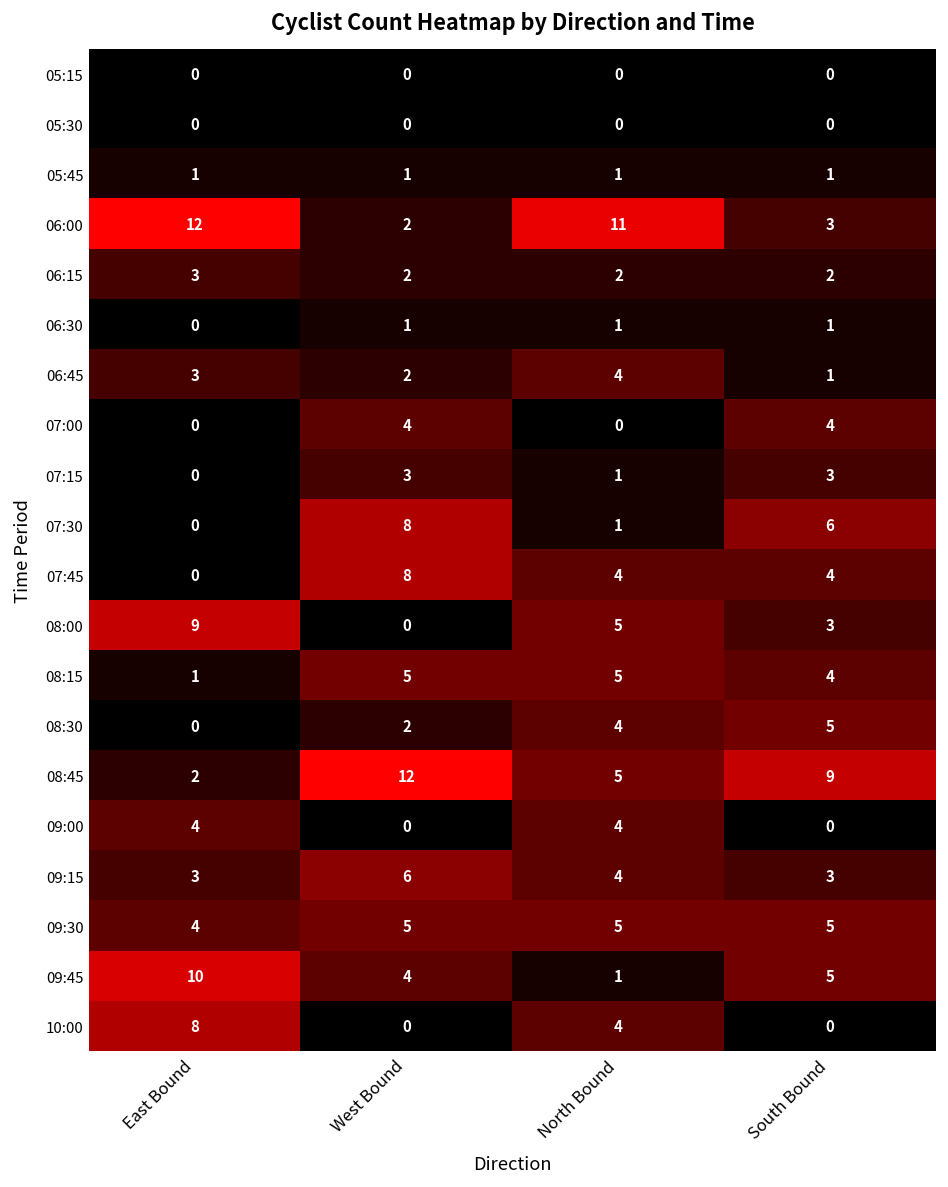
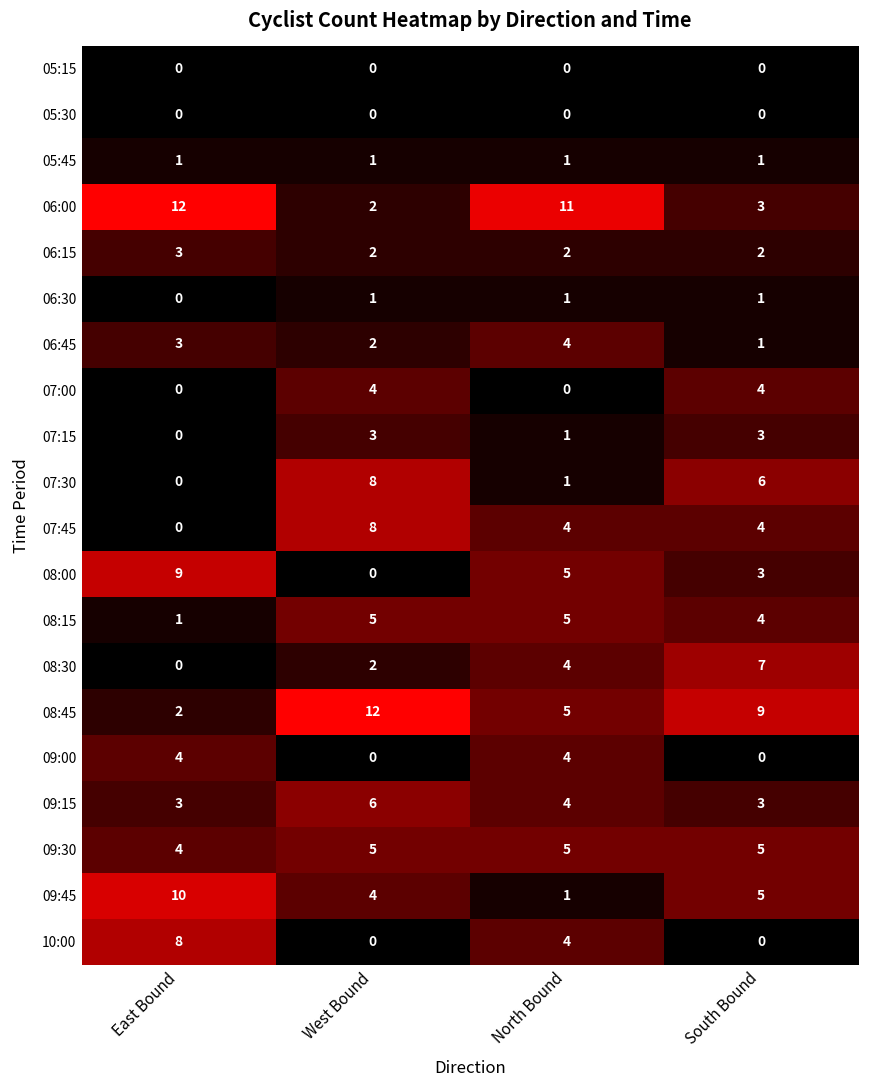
08:30, South Bound: 5 -> 7
